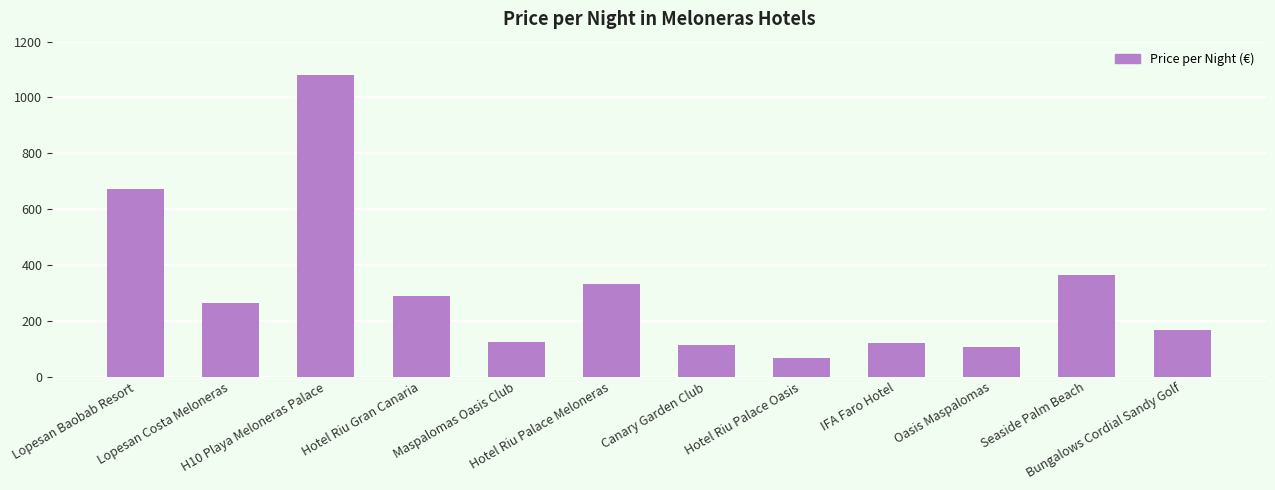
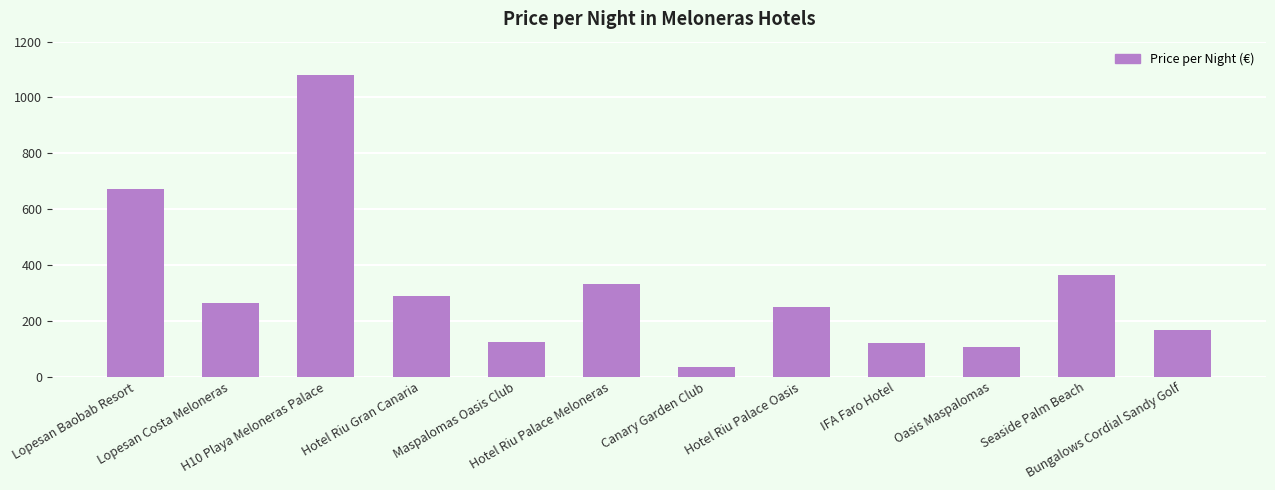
Canary Garden Club: 110 -> 40
Hotel Riu Palace Oasis: 70 -> 250
